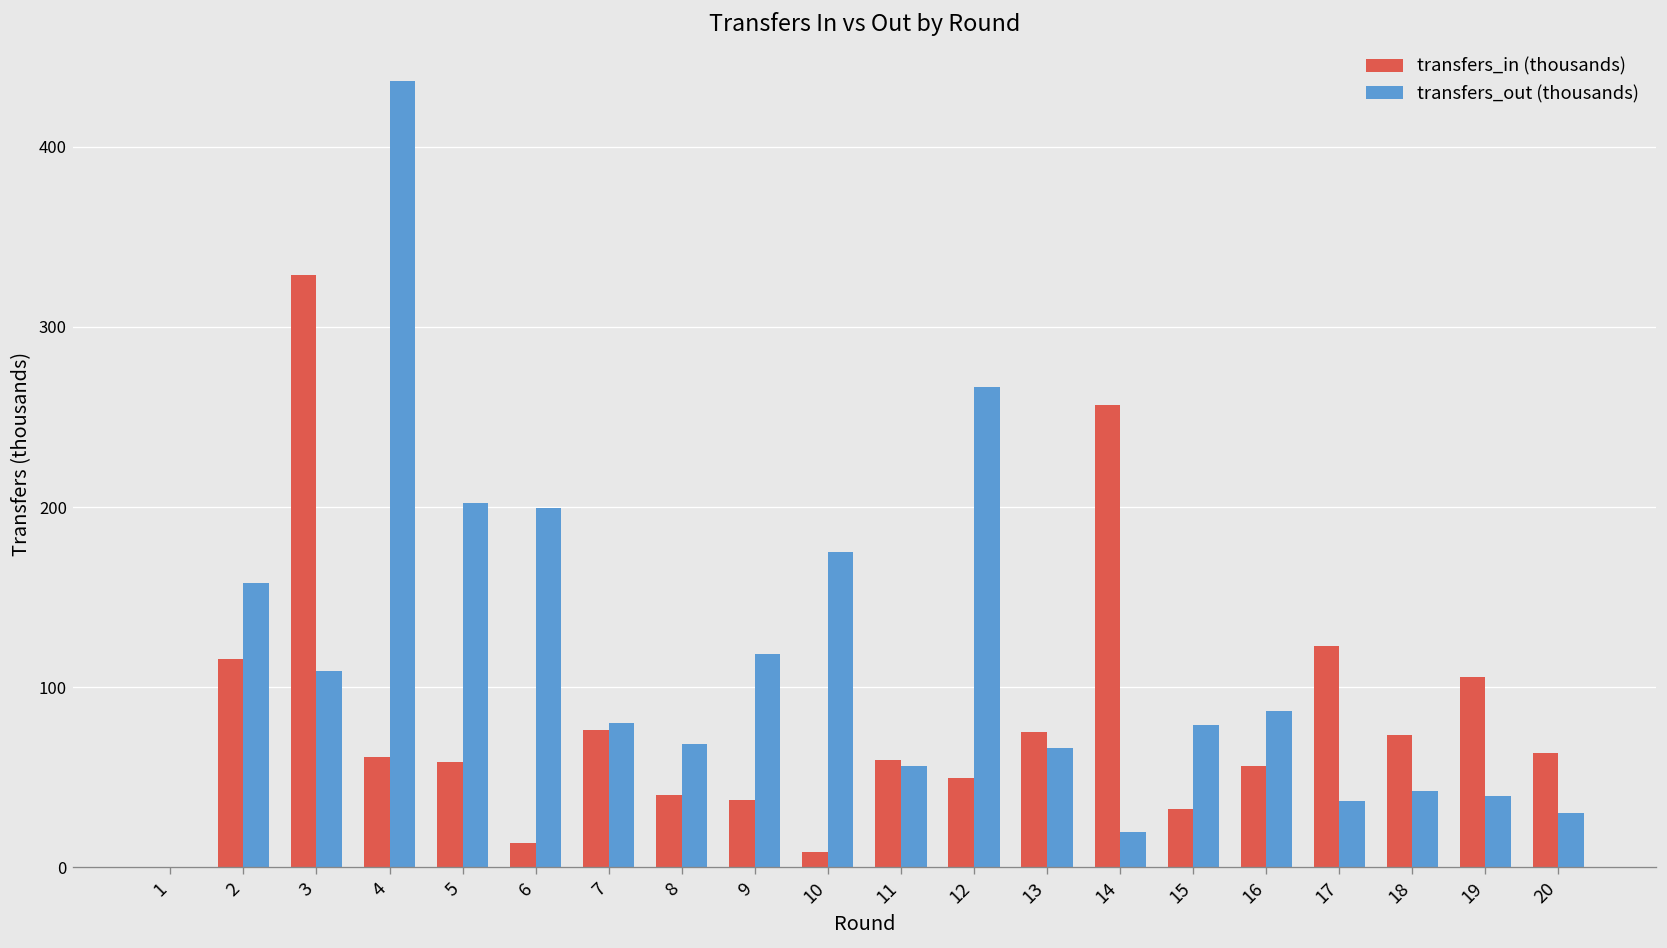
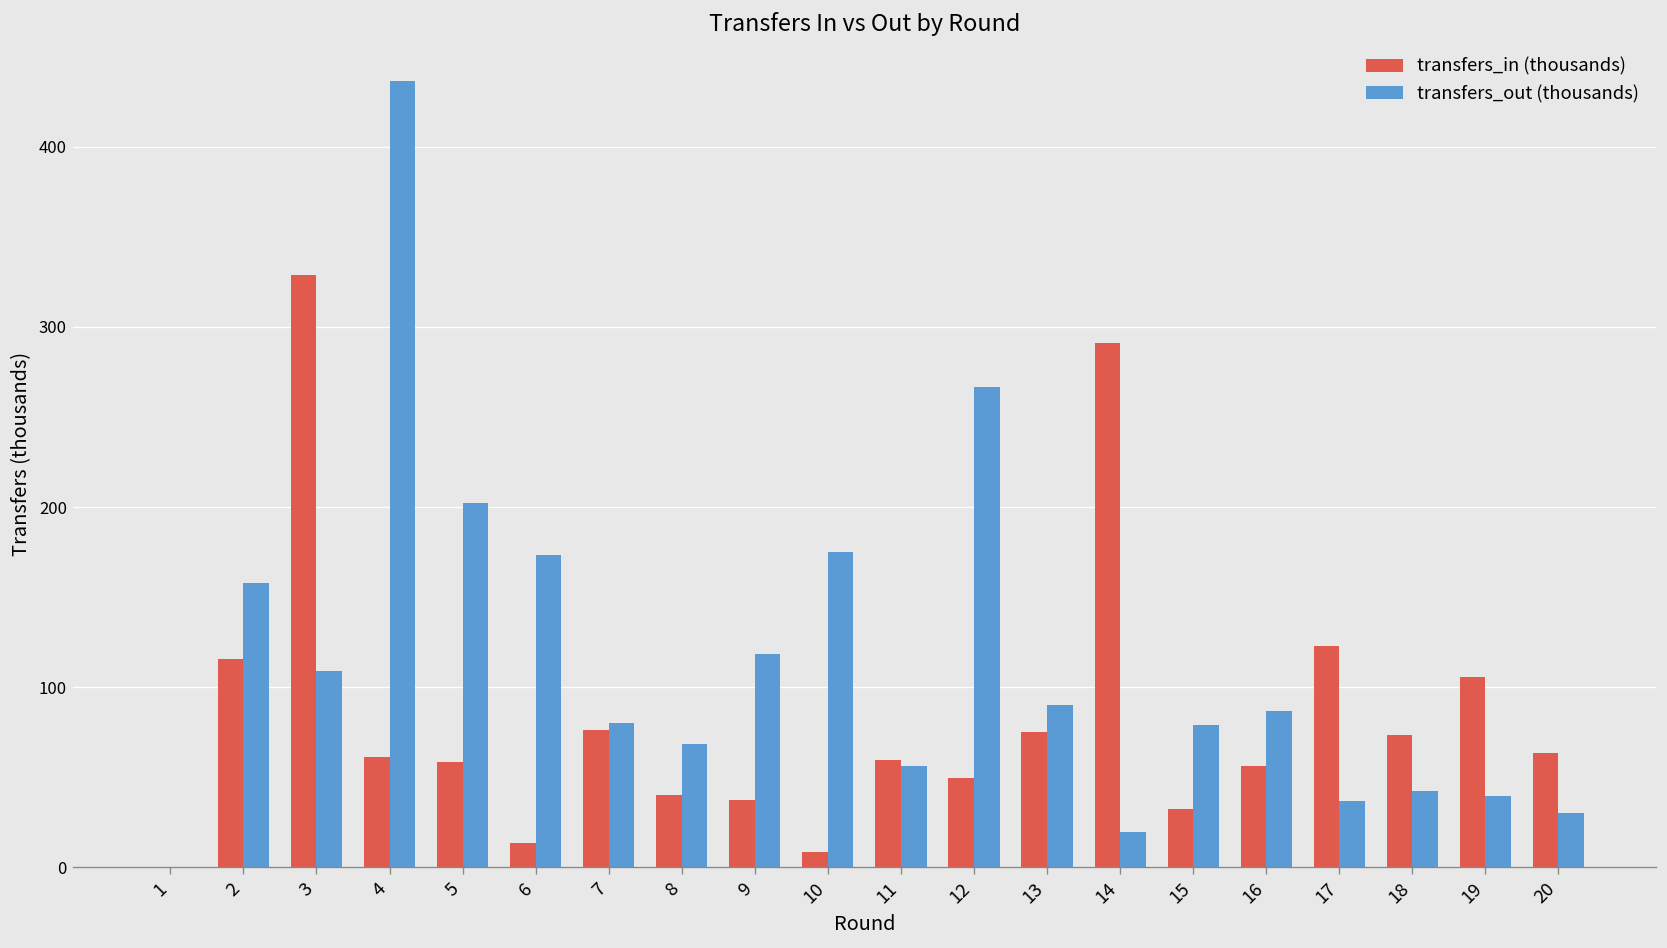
transfers_out (thousands), 6: 199 -> 174
transfers_out (thousands), 13: 66 -> 90
transfers_in (thousands), 14: 257 -> 291
